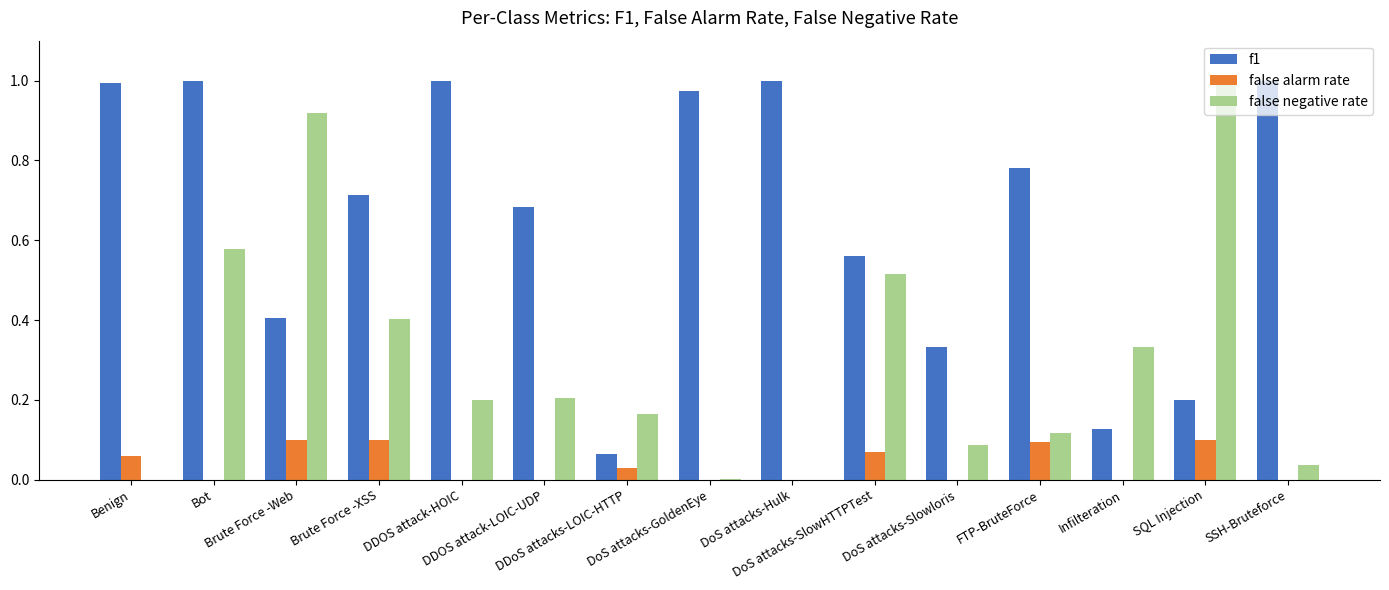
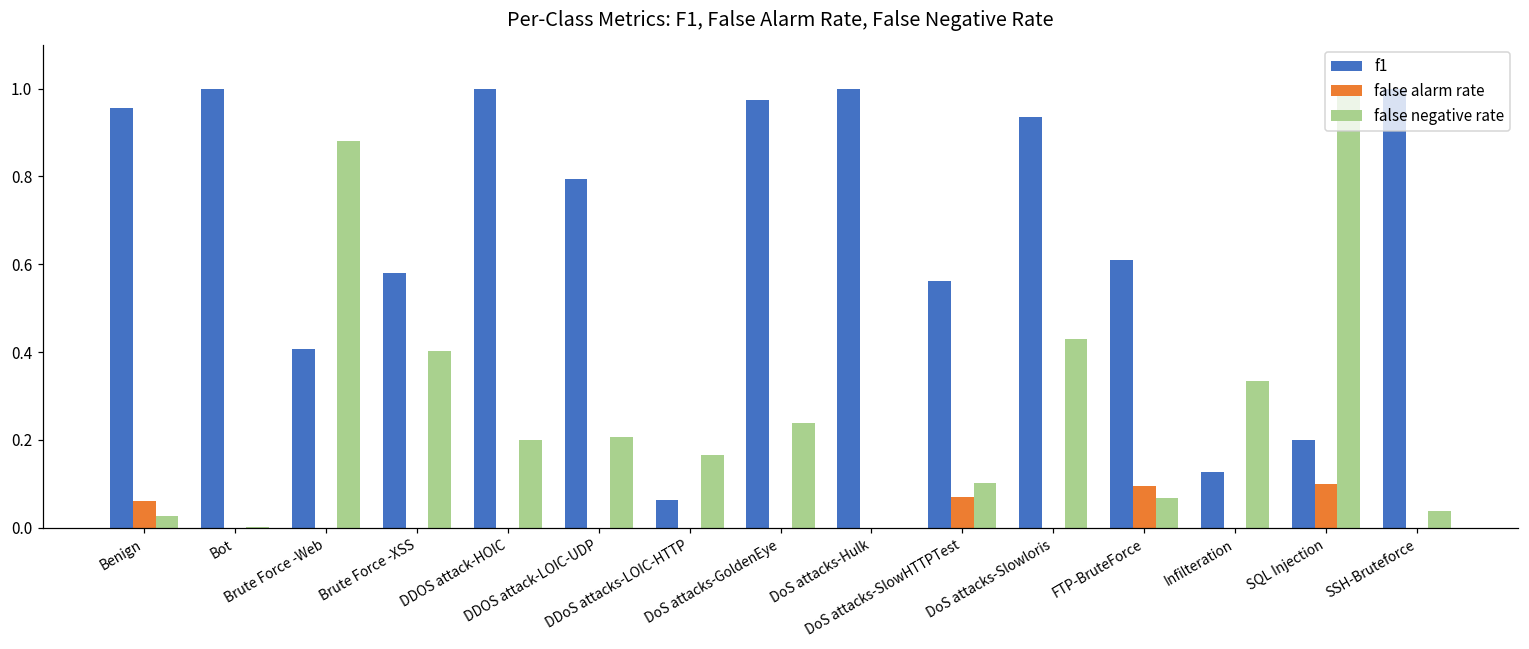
f1, Benign: 0.99 -> 0.96
false negative rate, Benign: 0.00 -> 0.03
false negative rate, Bot: 0.58 -> 0.00
false alarm rate, Brute Force -Web: 0.1 -> 0.0
false negative rate, Brute Force -Web: 0.92 -> 0.88
f1, Brute Force -XSS: 0.71 -> 0.58
false alarm rate, Brute Force -XSS: 0.1 -> 0.0
f1, DDOS attack-LOIC-UDP: 0.68 -> 0.79
false alarm rate, DDoS attacks-LOIC-HTTP: 0.03 -> 0.00
false negative rate, DoS attacks-GoldenEye: 0.00 -> 0.24
false negative rate, DoS attacks-SlowHTTPTest: 0.52 -> 0.10
f1, DoS attacks-Slowloris: 0.33 -> 0.93
false negative rate, DoS attacks-Slowloris: 0.09 -> 0.43
f1, FTP-BruteForce: 0.78 -> 0.61
false negative rate, FTP-BruteForce: 0.12 -> 0.07
